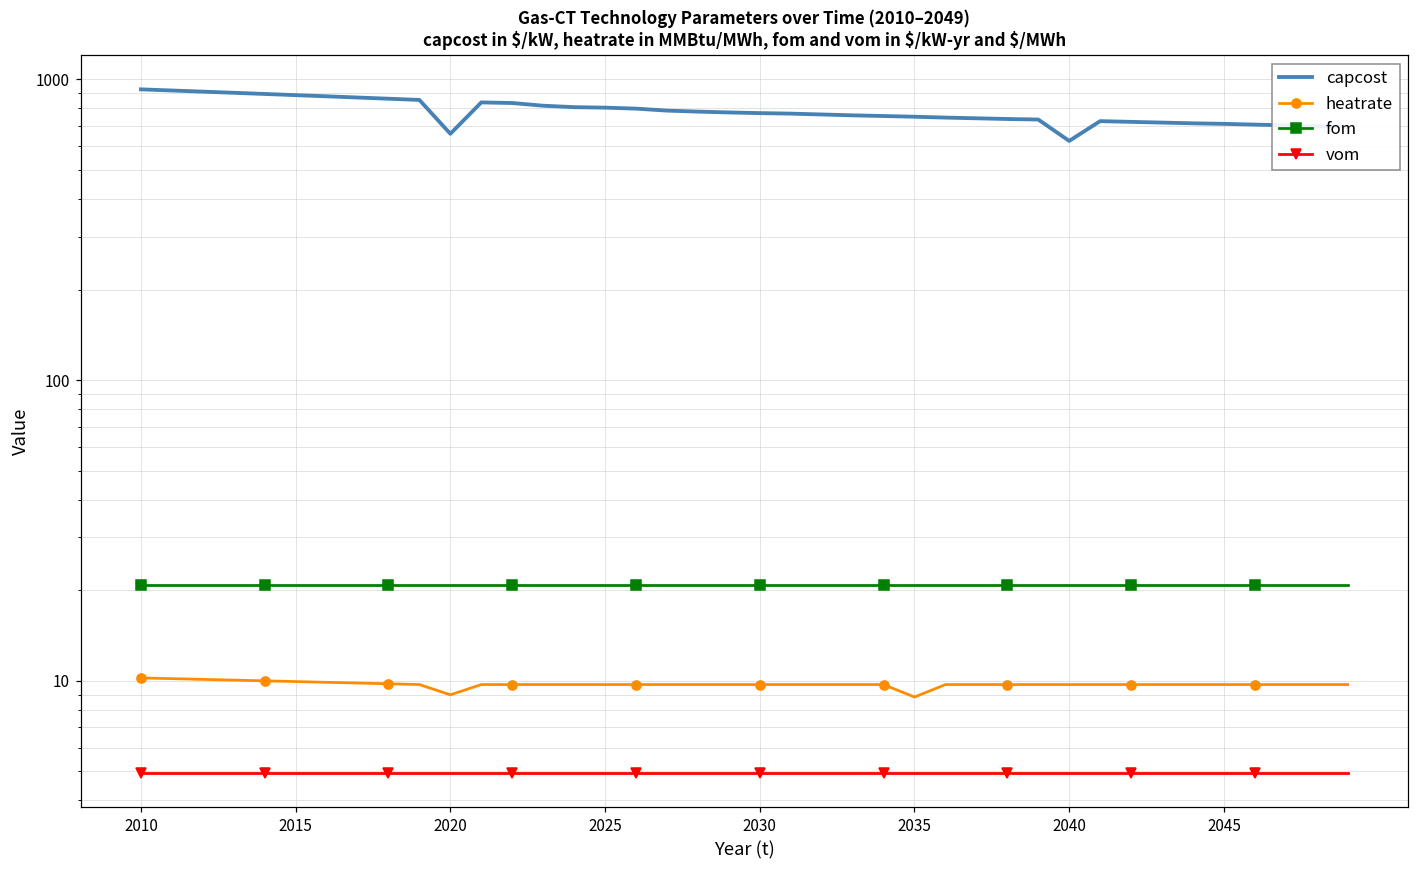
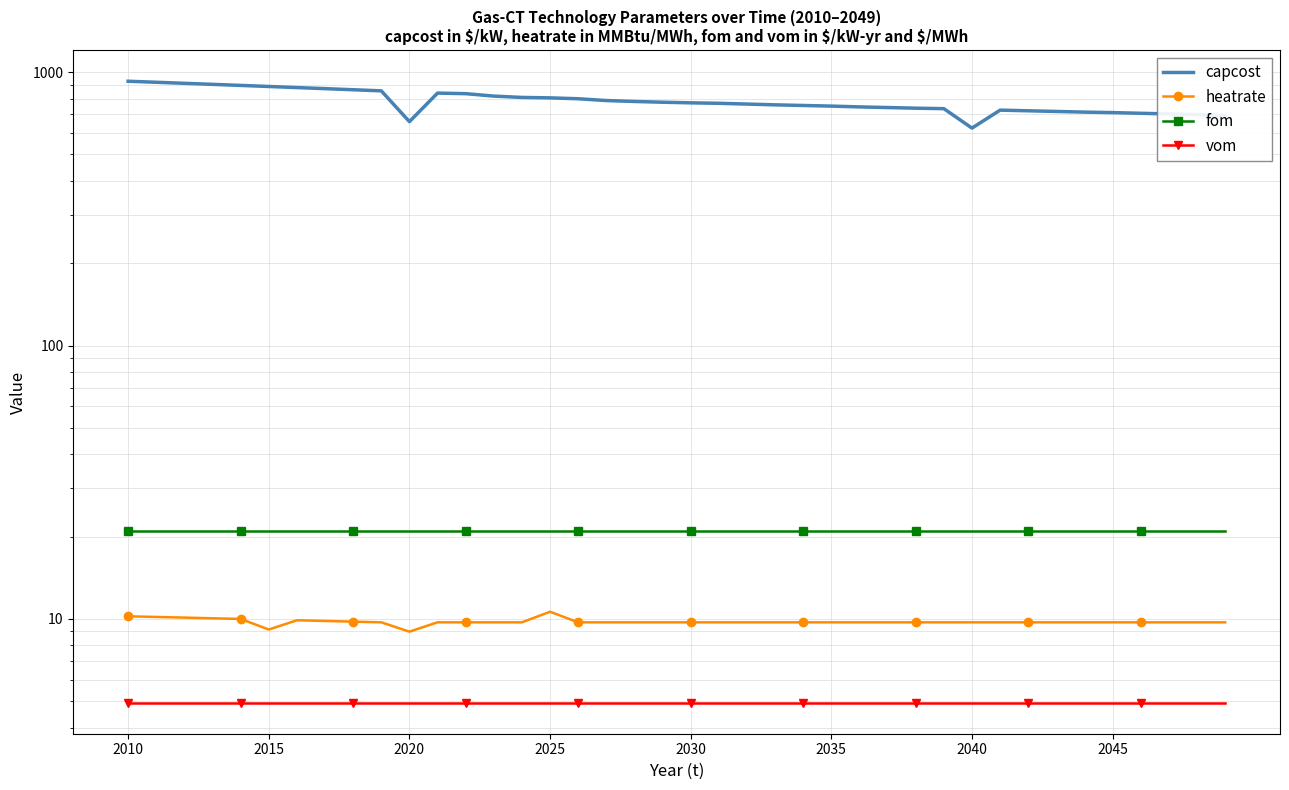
heatrate, 2015: 9.9 -> 9.1
heatrate, 2025: 9.7 -> 10.6
heatrate, 2035: 8.8 -> 9.7
